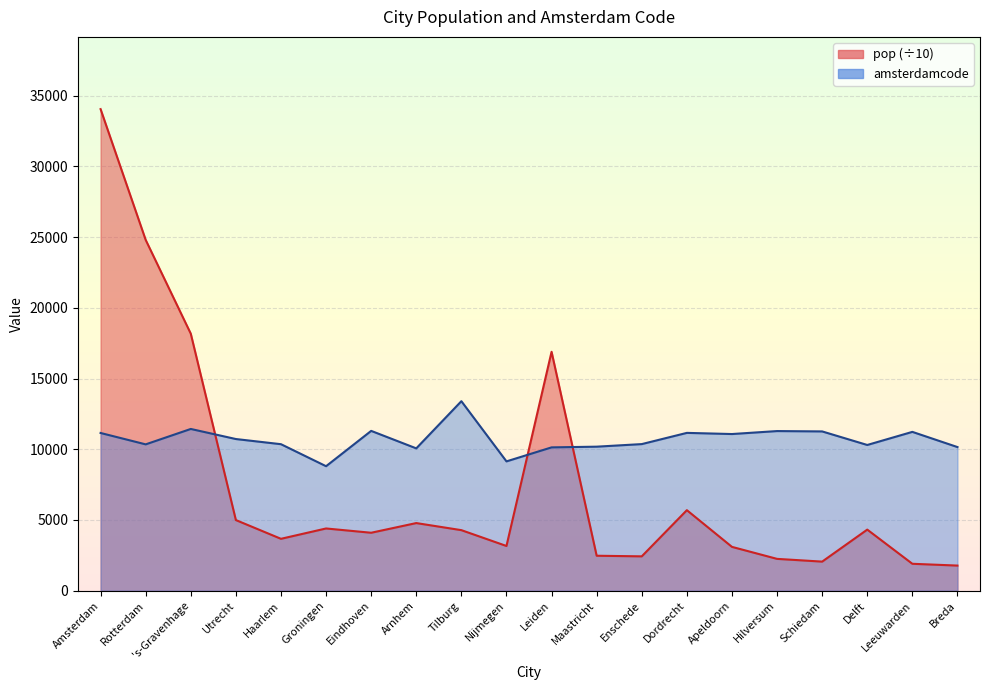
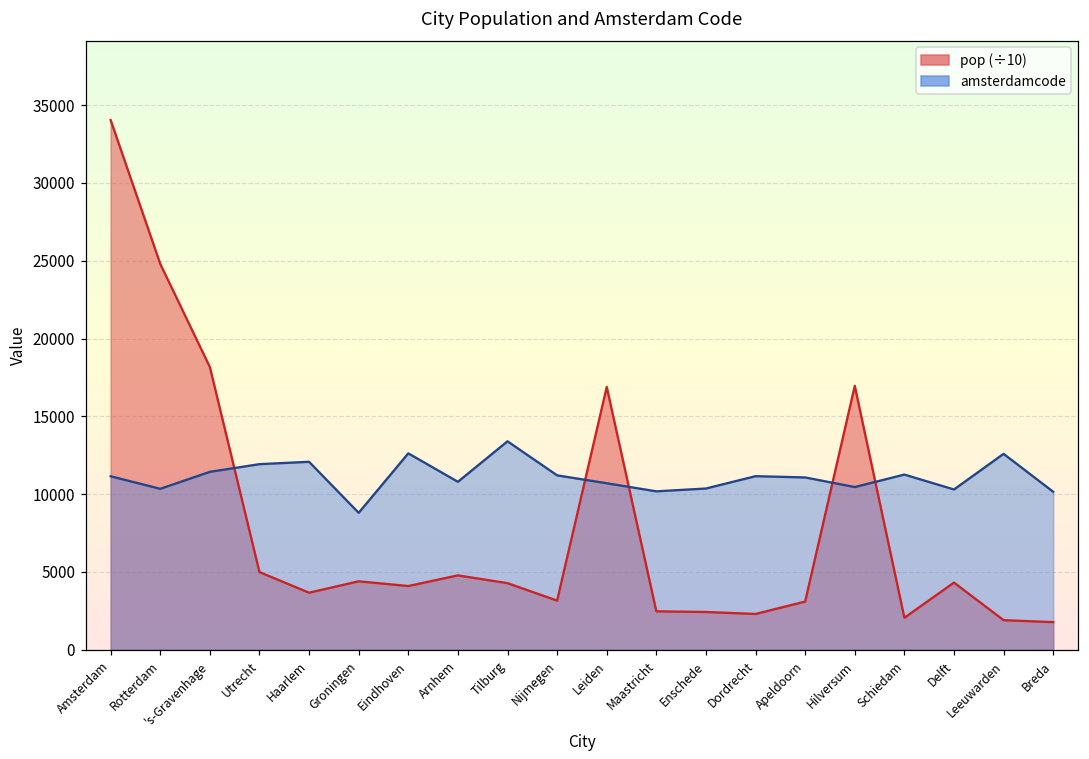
amsterdamcode, Utrecht: 10700 -> 11900
amsterdamcode, Haarlem: 10400 -> 12100
amsterdamcode, Eindhoven: 11300 -> 12600
amsterdamcode, Arnhem: 10100 -> 10800
amsterdamcode, Nijmegen: 9100 -> 11200
amsterdamcode, Leiden: 10100 -> 10700
pop (÷10), Dordrecht: 5700 -> 2300
pop (÷10), Hilversum: 2300 -> 17000
amsterdamcode, Hilversum: 11300 -> 10500
amsterdamcode, Leeuwarden: 11200 -> 12600
